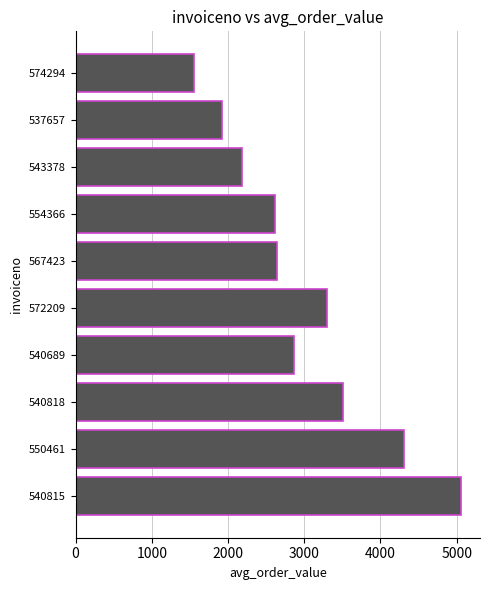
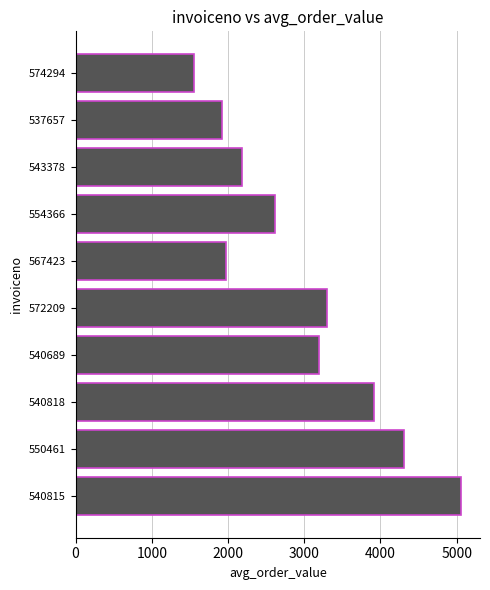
567423: 2600 -> 2000
540689: 2900 -> 3200
540818: 3500 -> 3900
